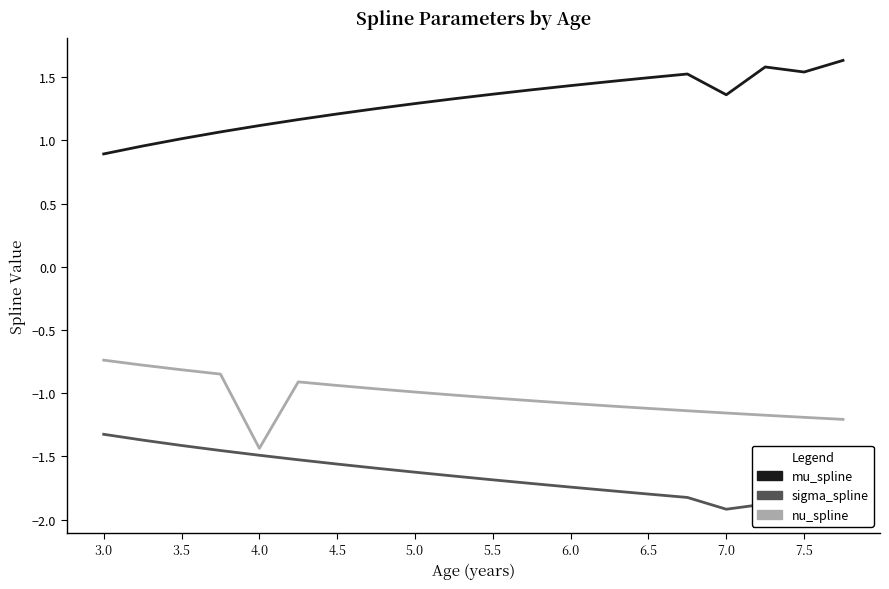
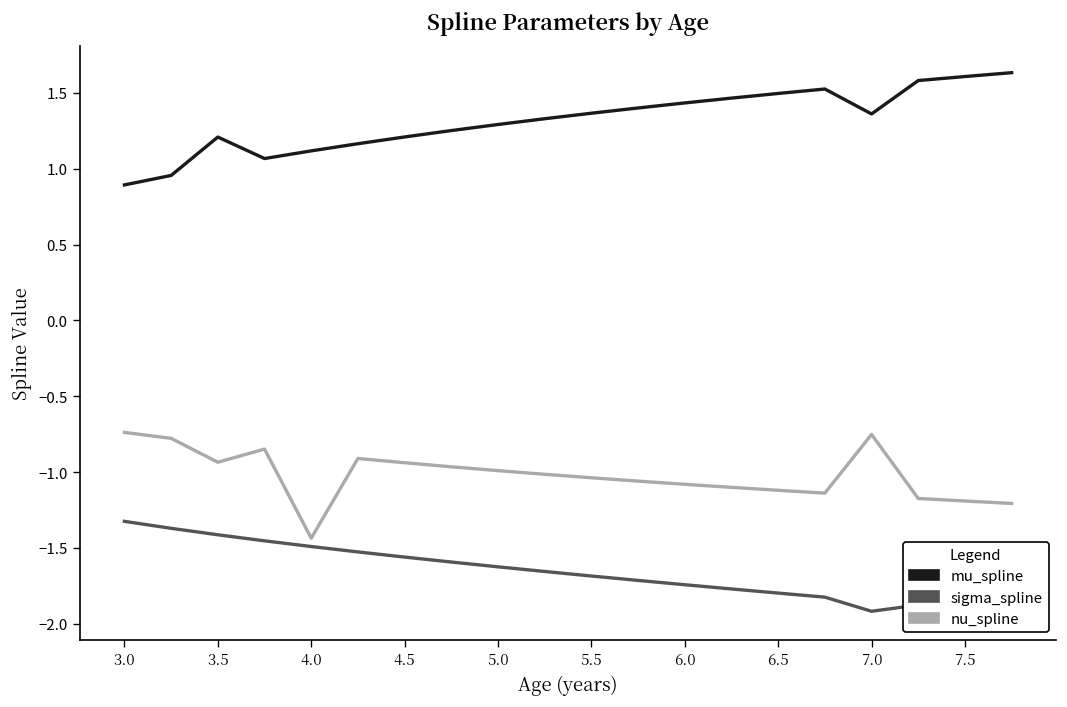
mu_spline, 3.5: 1.01 -> 1.21
nu_spline, 3.5: -0.81 -> -0.93
nu_spline, 7.0: -1.16 -> -0.75
mu_spline, 7.5: 1.54 -> 1.61
